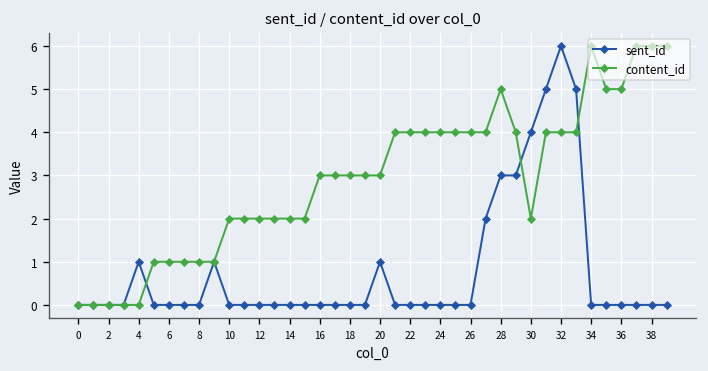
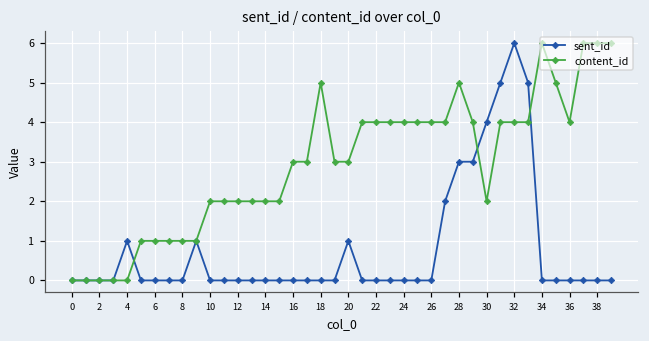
content_id, 18: 3 -> 5
content_id, 36: 5 -> 4
